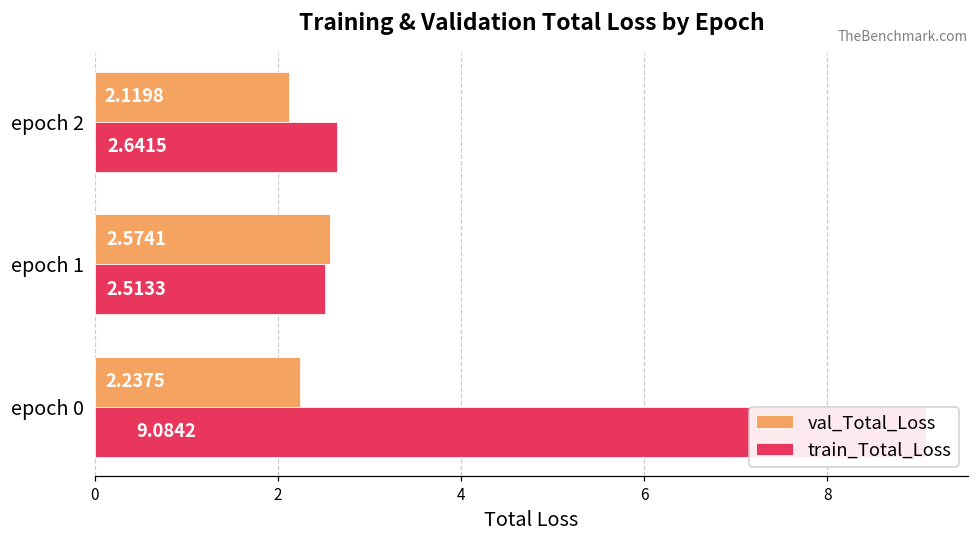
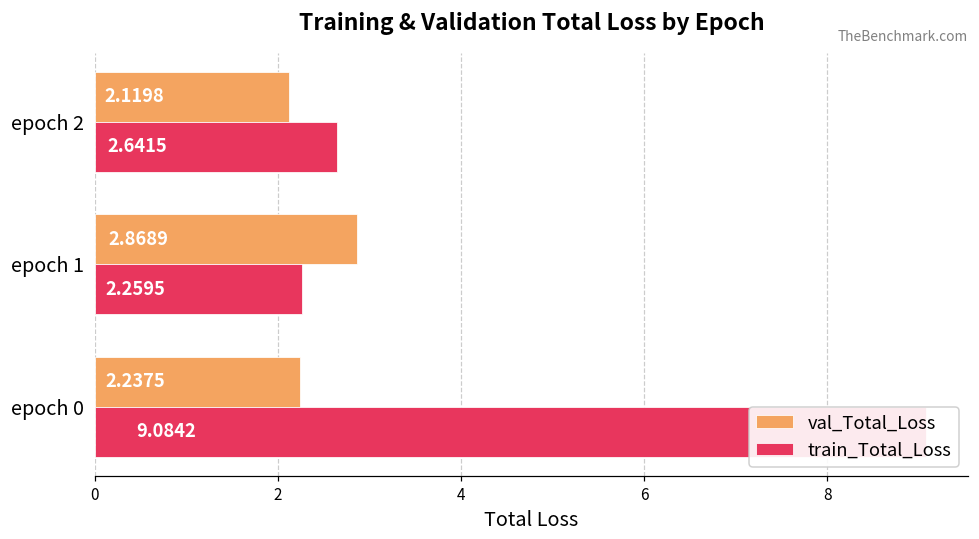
val_Total_Loss, epoch 1: 2.5741 -> 2.8689
train_Total_Loss, epoch 1: 2.5133 -> 2.2595
